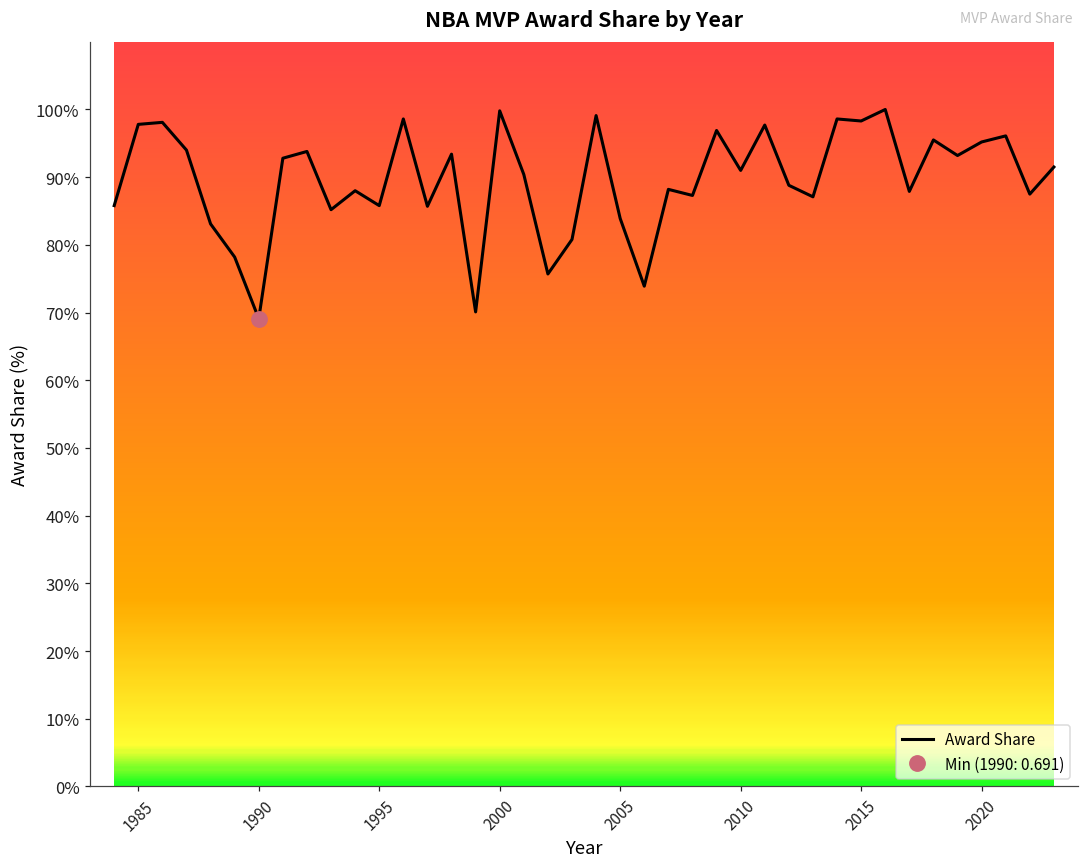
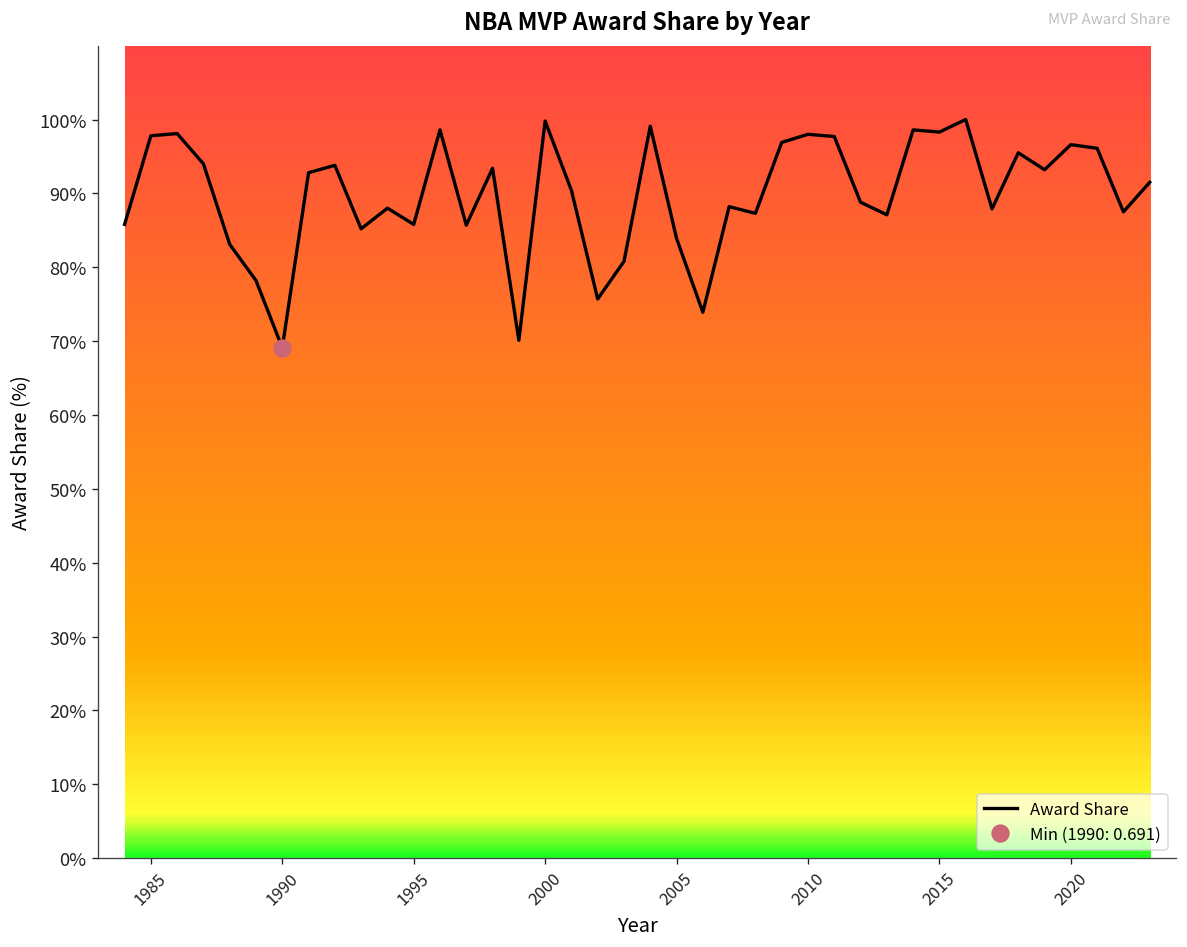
Award Share, 2010: 91% -> 98%
Award Share, 2020: 95% -> 97%
